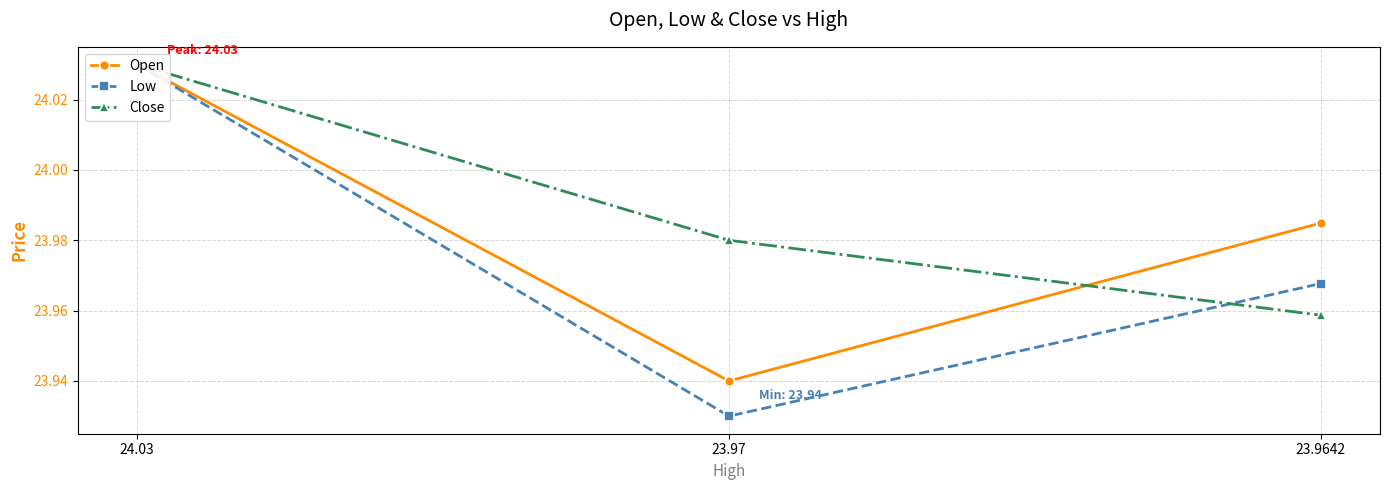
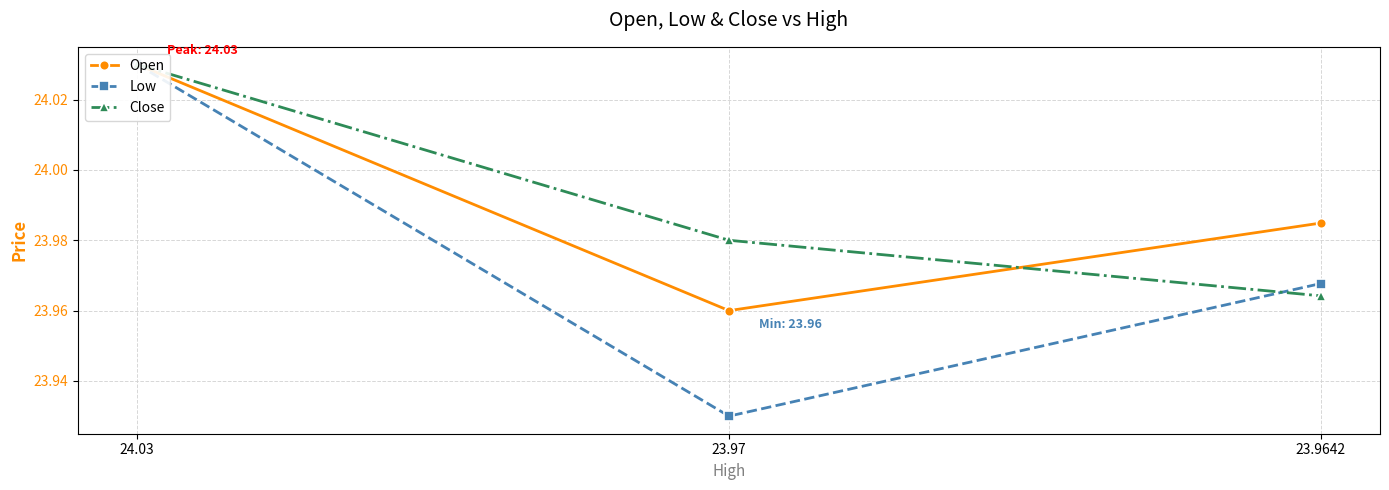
Open, 23.97: 23.94 -> 23.96
Close, 23.9642: 23.959 -> 23.964
